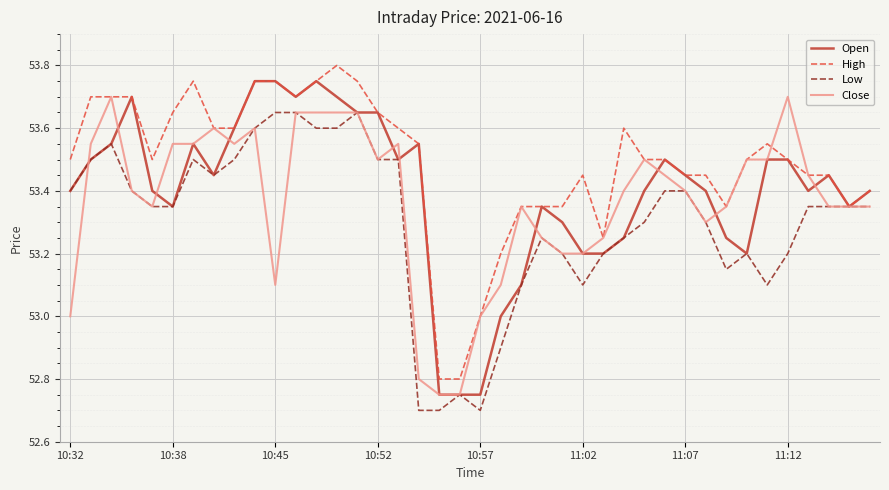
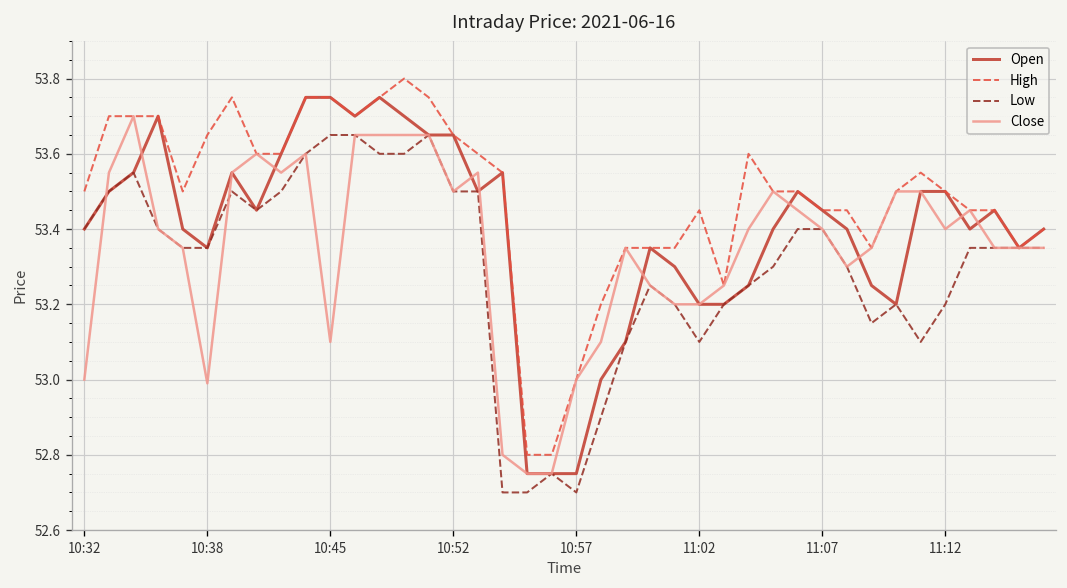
Close, 10:38: 53.55 -> 52.99
Close, 11:12: 53.7 -> 53.4
